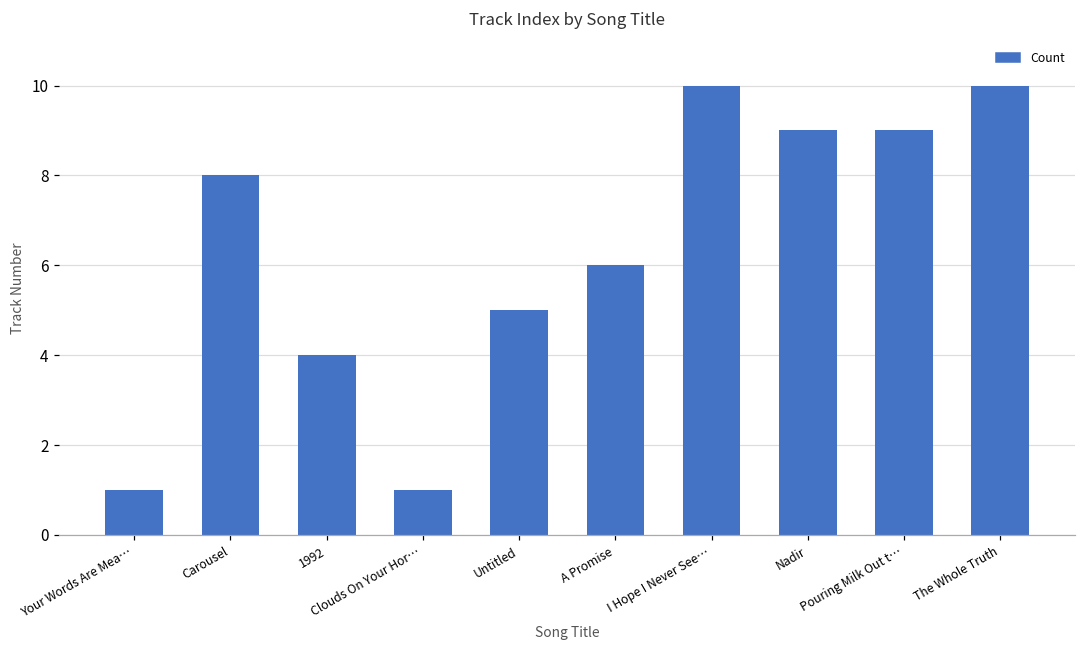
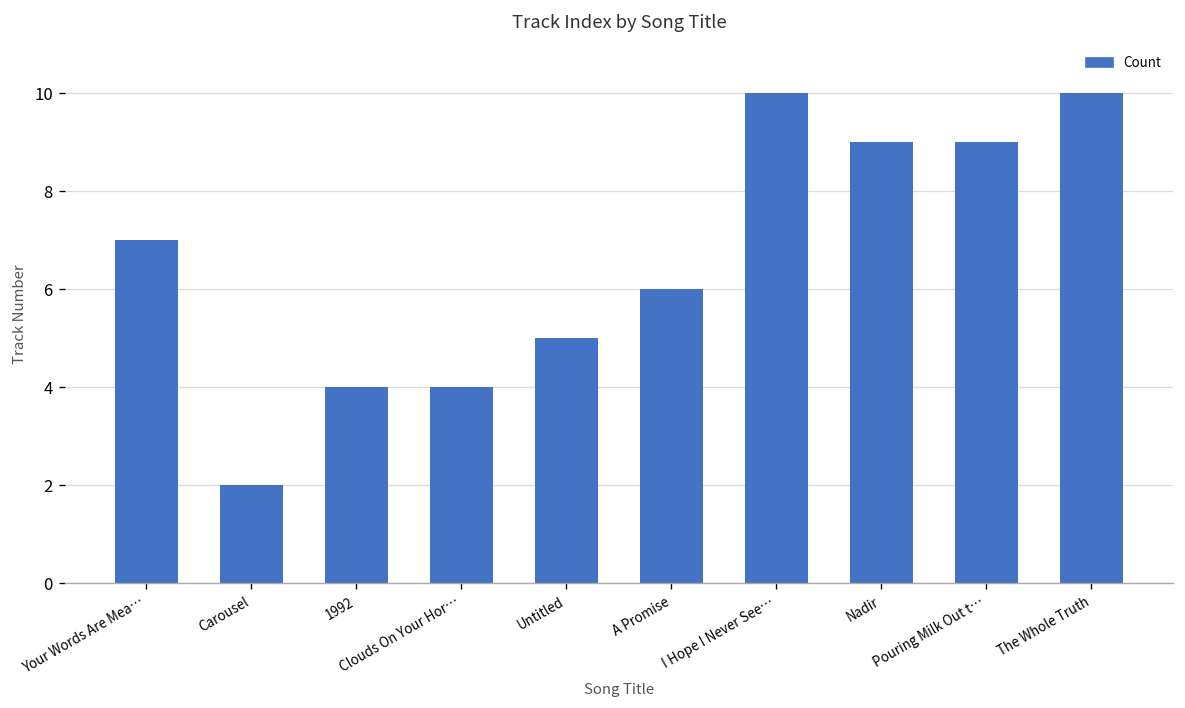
Your Words Are Mea…: 1 -> 7
Carousel: 8 -> 2
Clouds On Your Hor…: 1 -> 4
